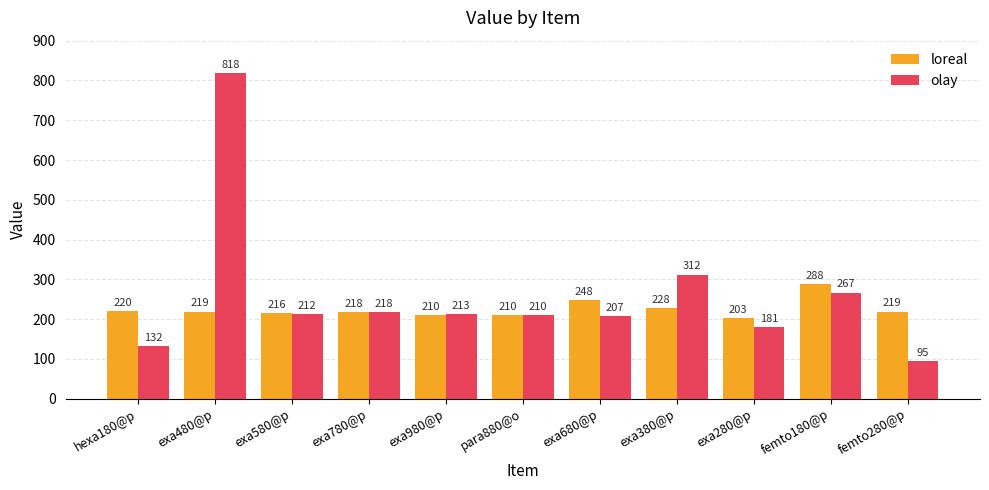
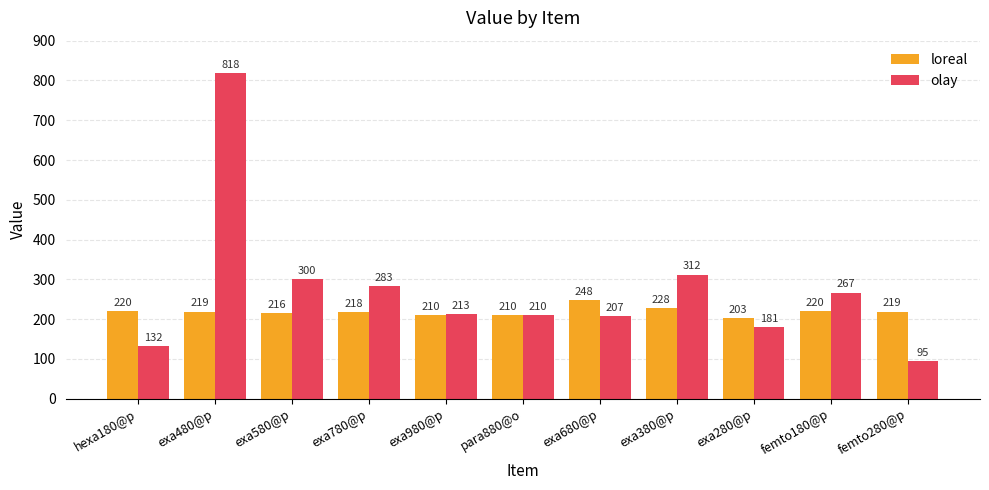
olay, exa580@p: 212 -> 300
olay, exa780@p: 218 -> 283
loreal, femto180@p: 288 -> 220
